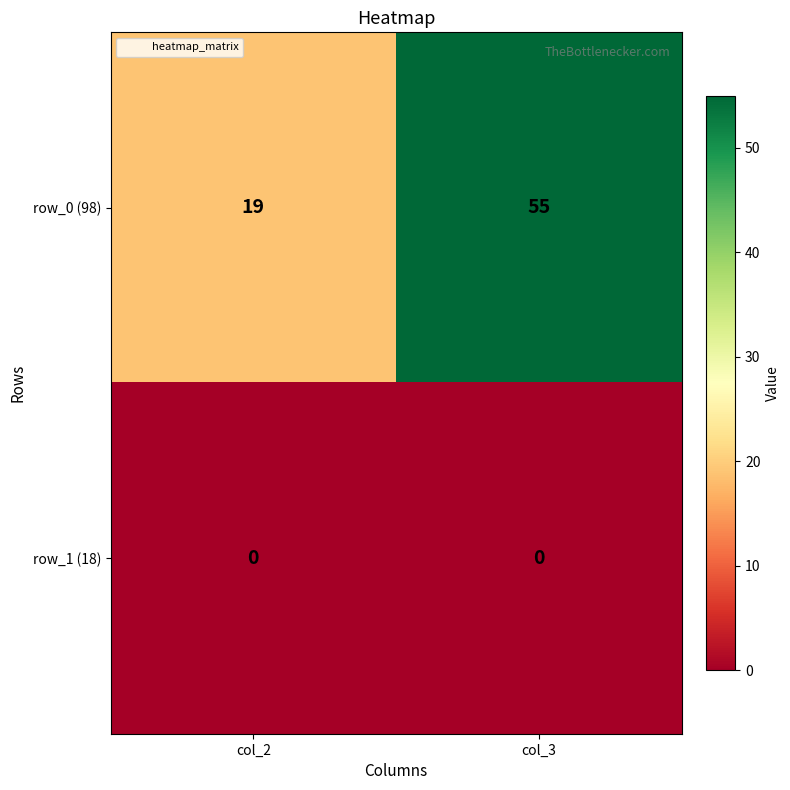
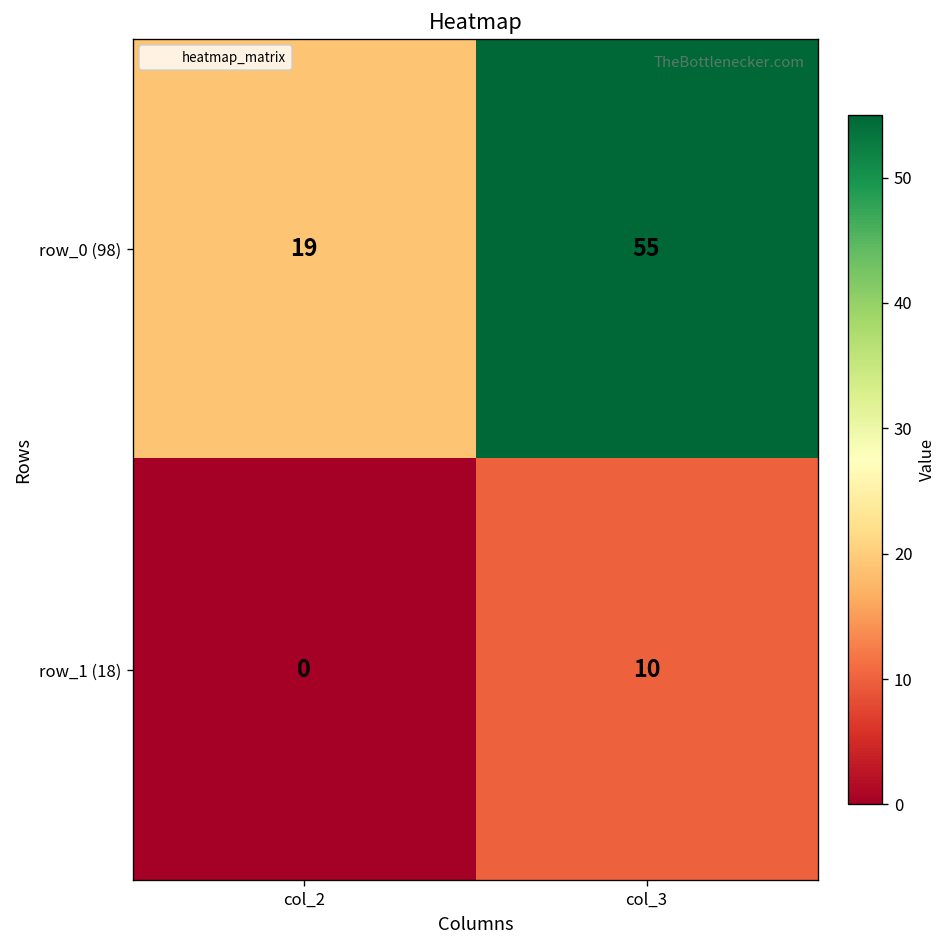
row_1 (18), col_3: 0 -> 10
